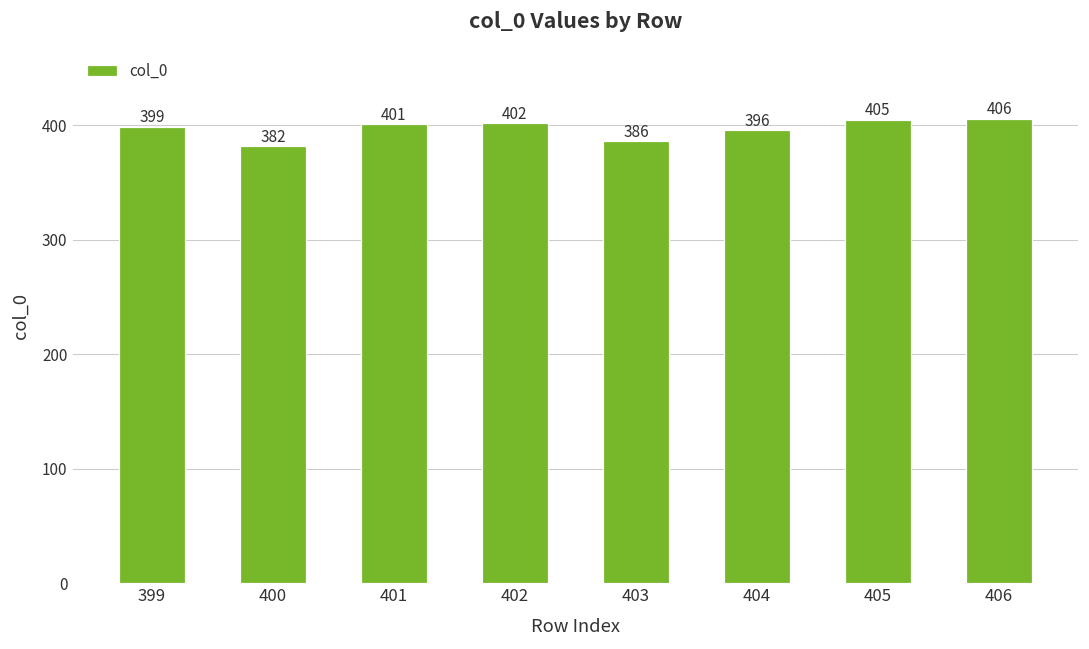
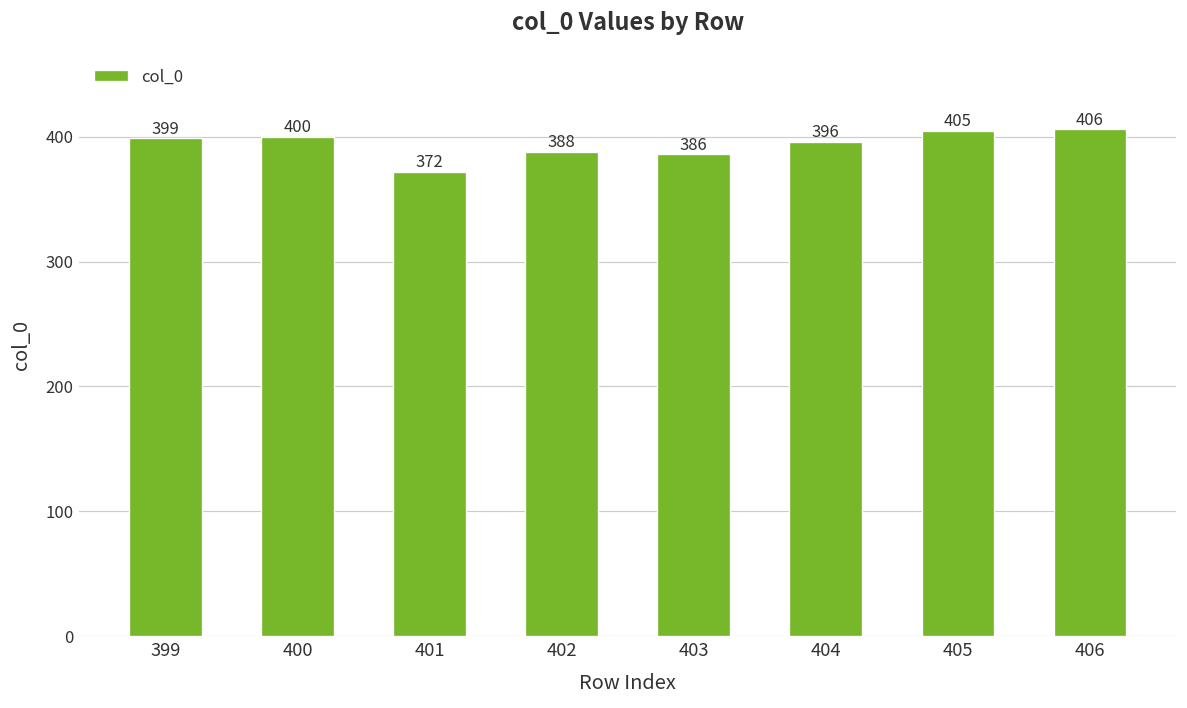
400: 382 -> 400
401: 401 -> 372
402: 402 -> 388
